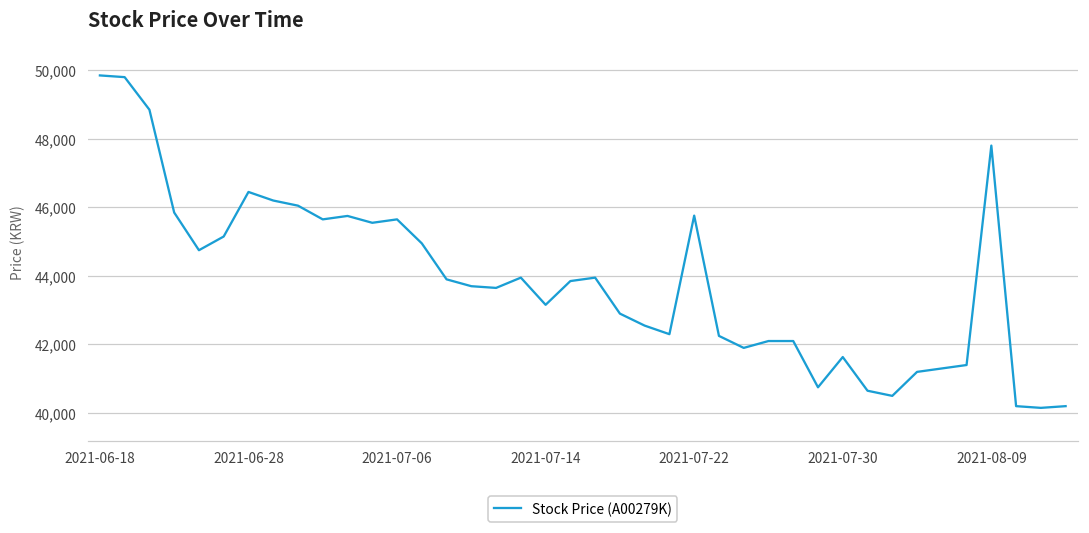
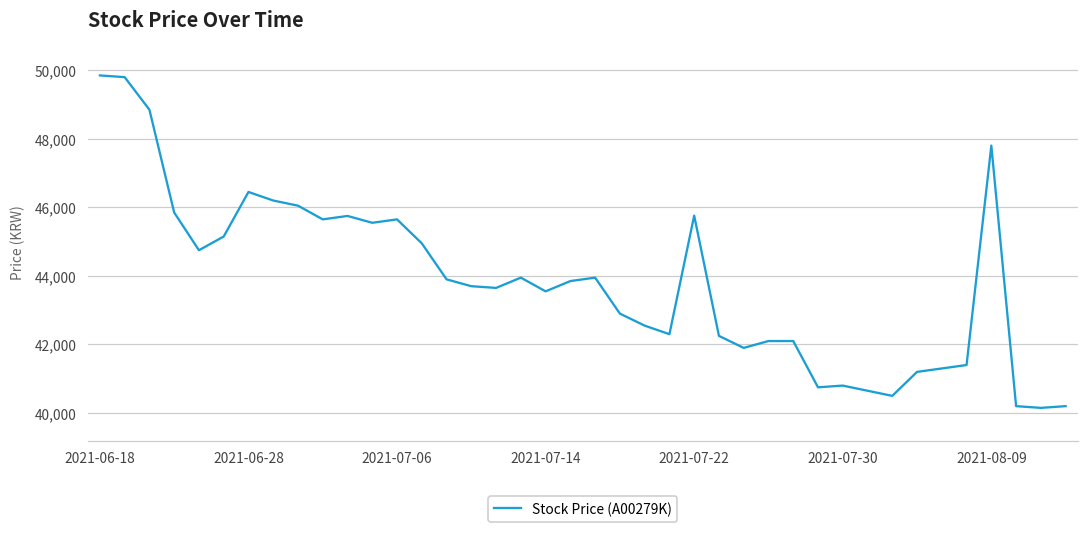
2021-07-14: 43,200 -> 43,600
2021-07-30: 41,600 -> 40,800
